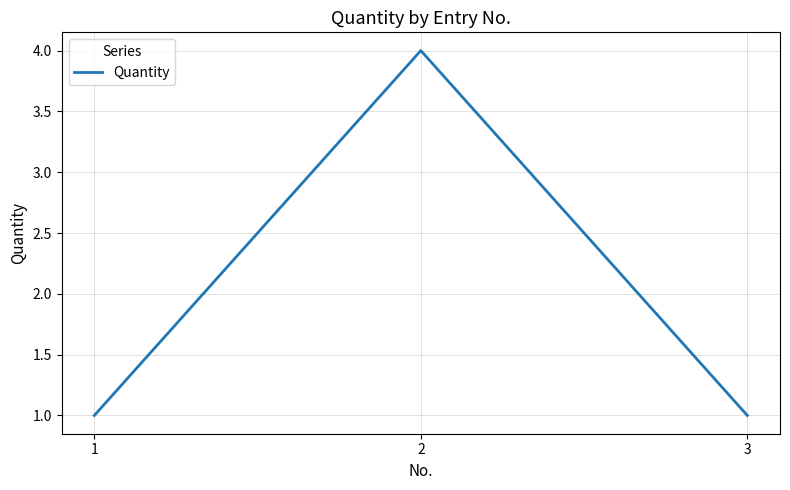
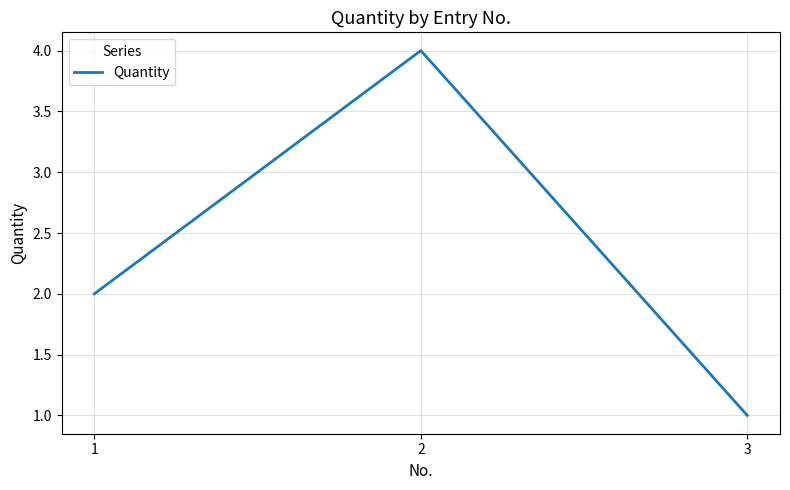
1: 1 -> 2
